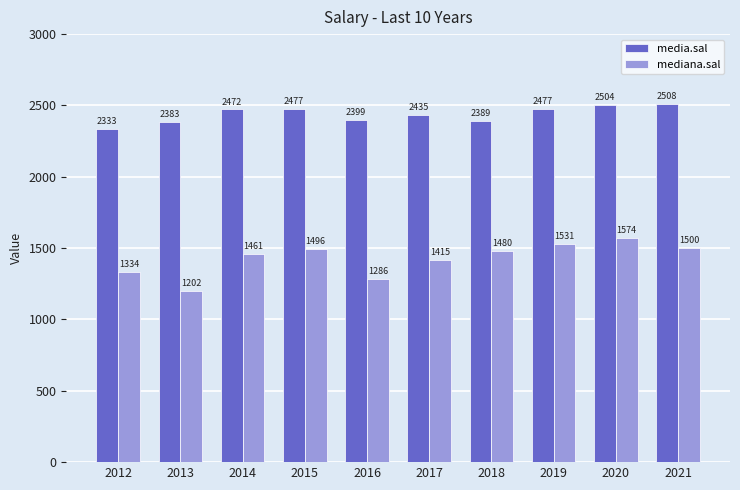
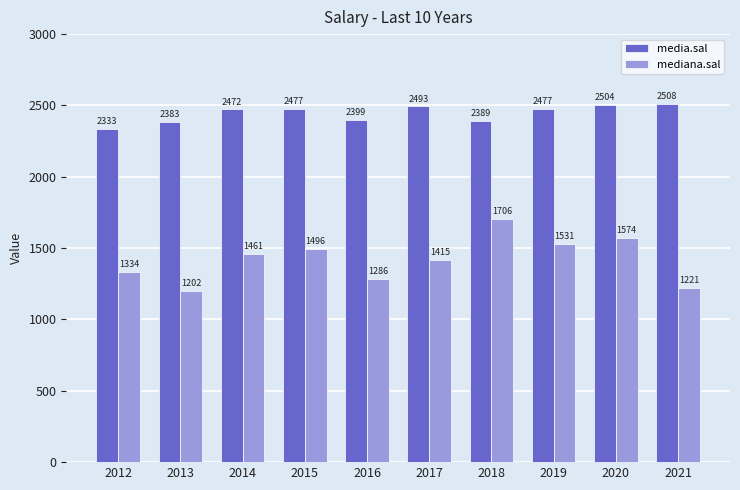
media.sal, 2017: 2435 -> 2493
mediana.sal, 2018: 1480 -> 1706
mediana.sal, 2021: 1500 -> 1221
